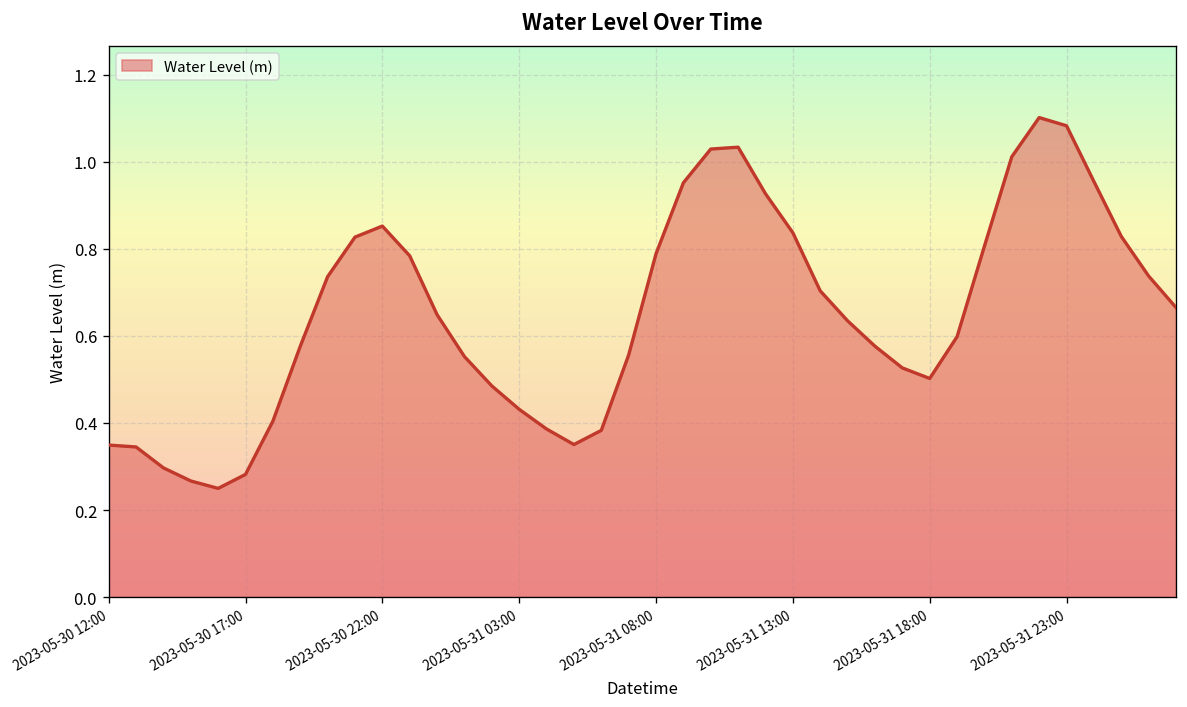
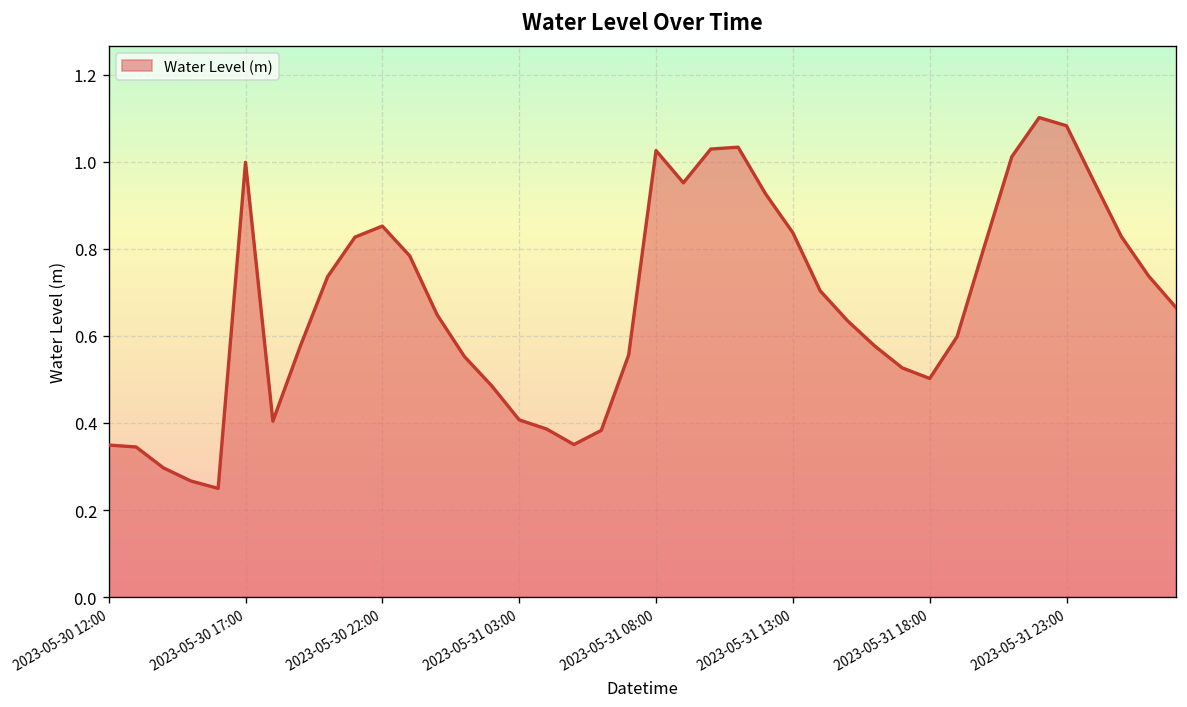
2023-05-30 17:00: 0.28 -> 1.00
2023-05-31 03:00: 0.43 -> 0.41
2023-05-31 08:00: 0.79 -> 1.03
